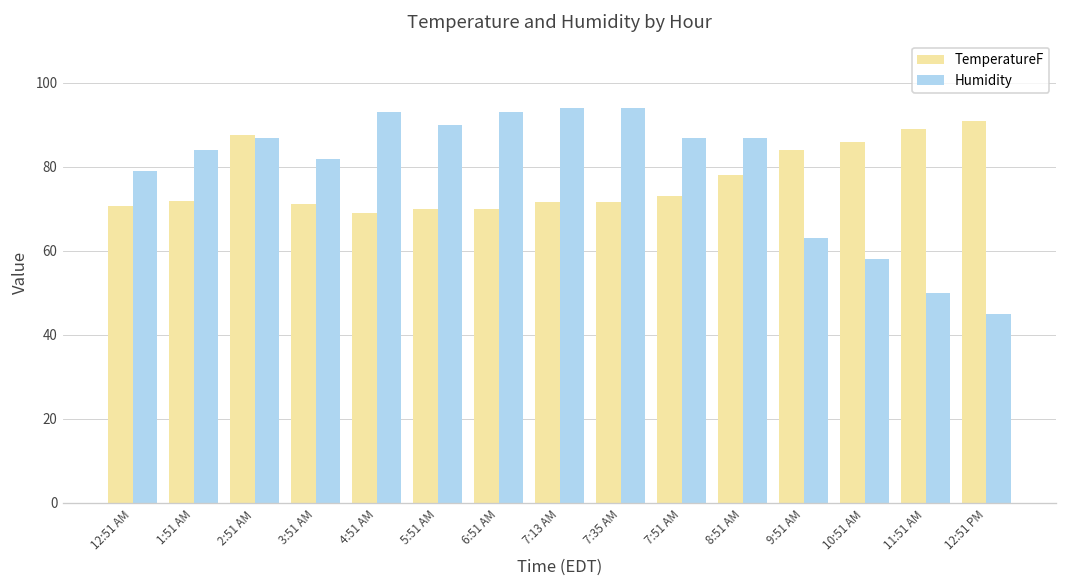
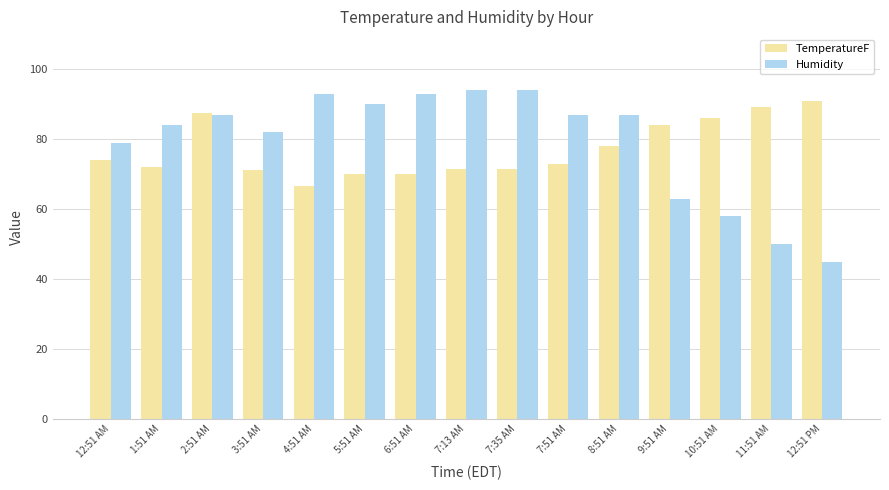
TemperatureF, 12:51 AM: 71 -> 74
TemperatureF, 4:51 AM: 69 -> 67
